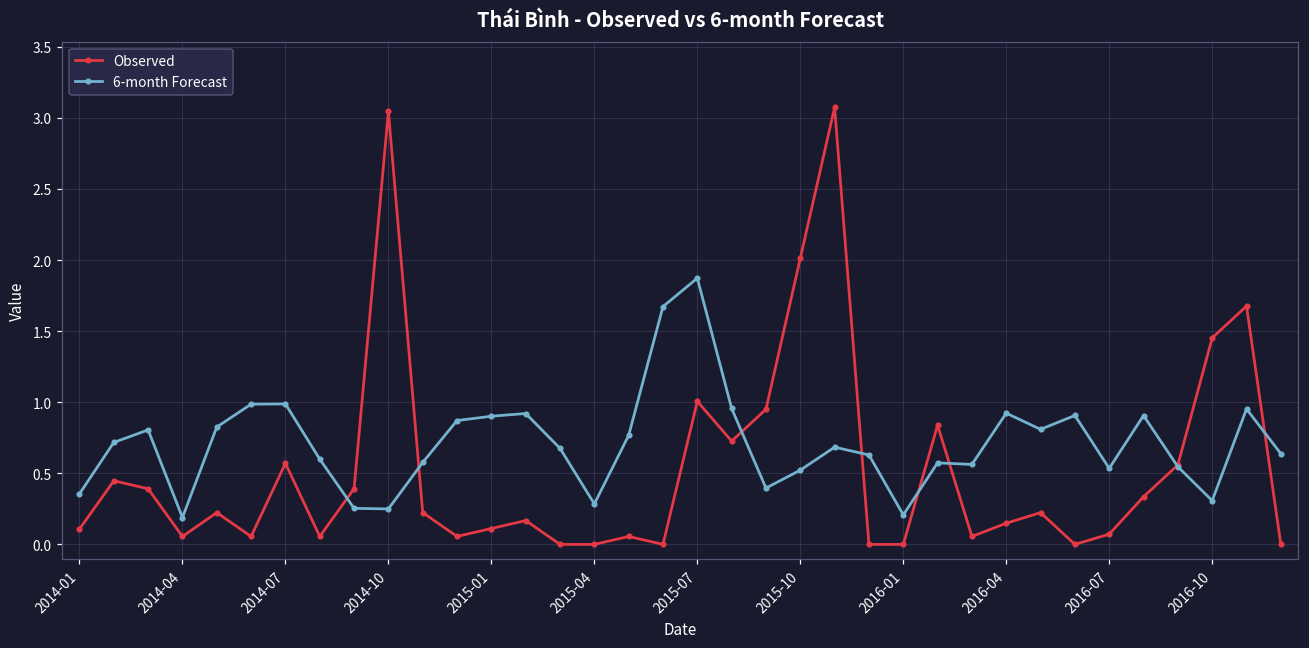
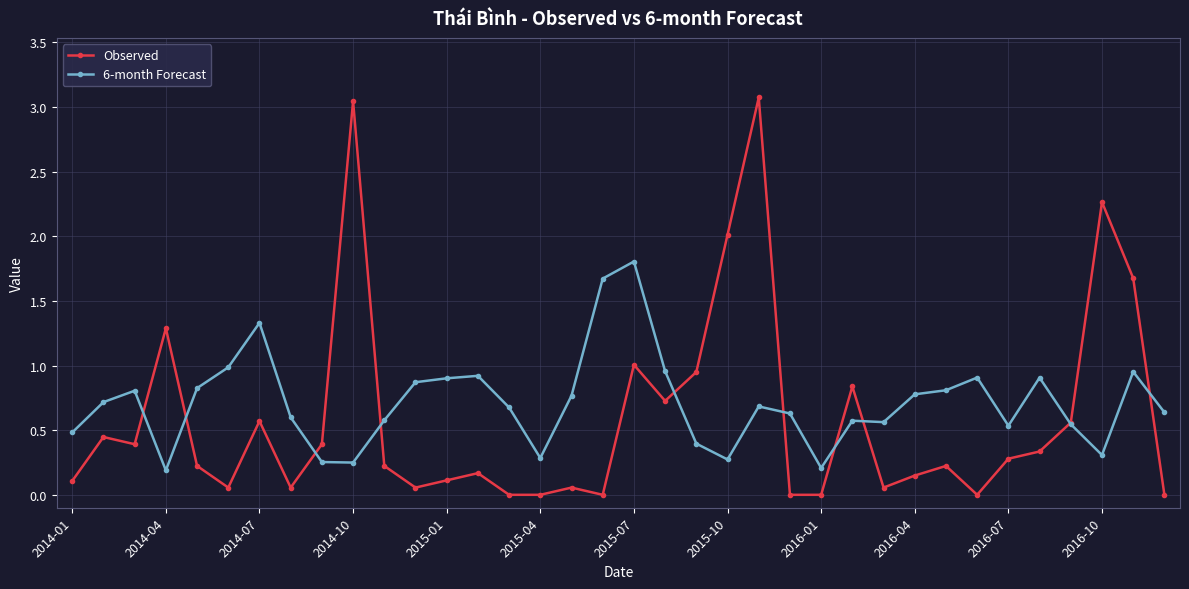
6-month Forecast, 2014-01: 0.36 -> 0.48
Observed, 2014-04: 0.06 -> 1.29
6-month Forecast, 2014-07: 0.99 -> 1.33
6-month Forecast, 2015-07: 1.87 -> 1.81
6-month Forecast, 2015-10: 0.52 -> 0.27
6-month Forecast, 2016-04: 0.92 -> 0.78
Observed, 2016-07: 0.07 -> 0.28
Observed, 2016-10: 1.45 -> 2.26
